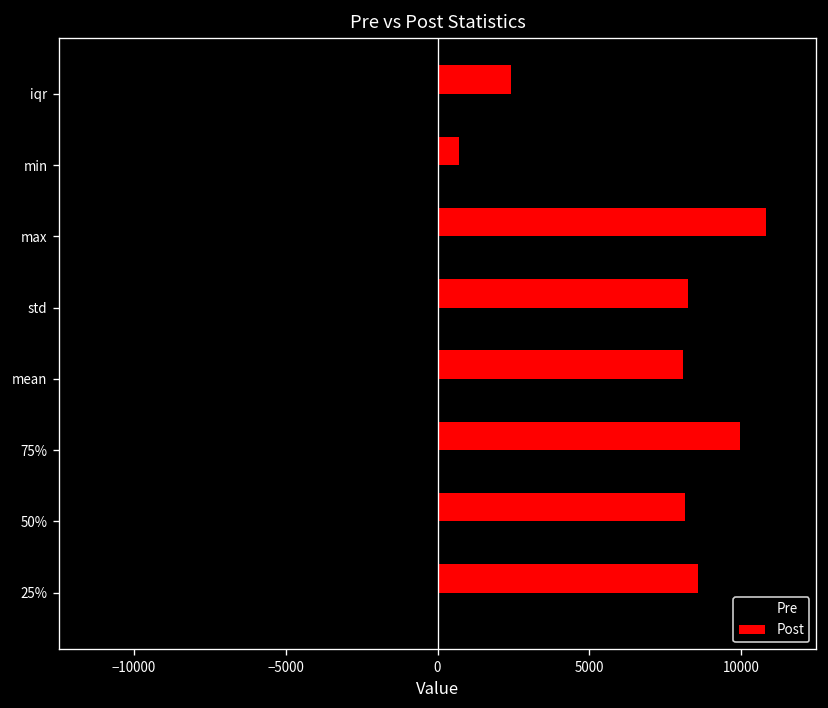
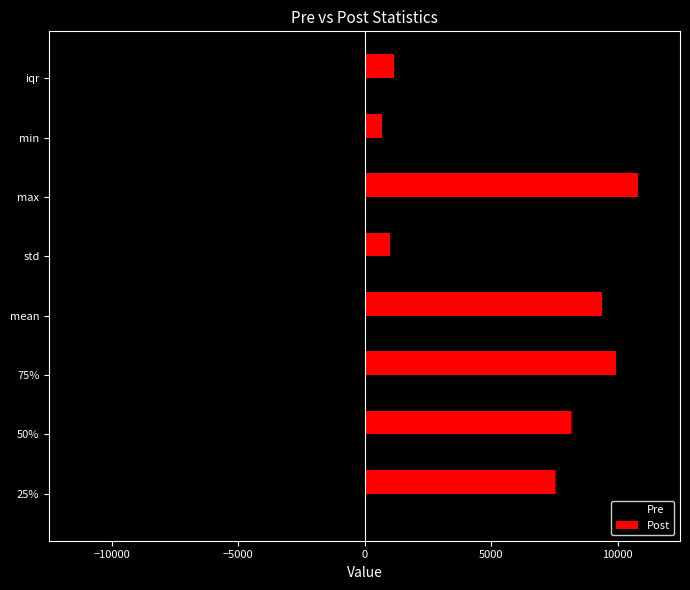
Post, iqr: 2400 -> 1200
Post, std: 8200 -> 1000
Post, mean: 8100 -> 9400
Post, 25%: 8600 -> 7500
